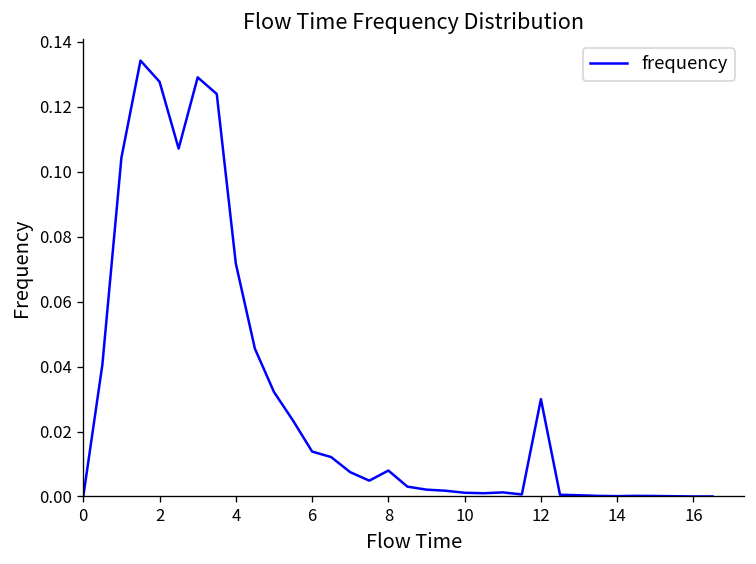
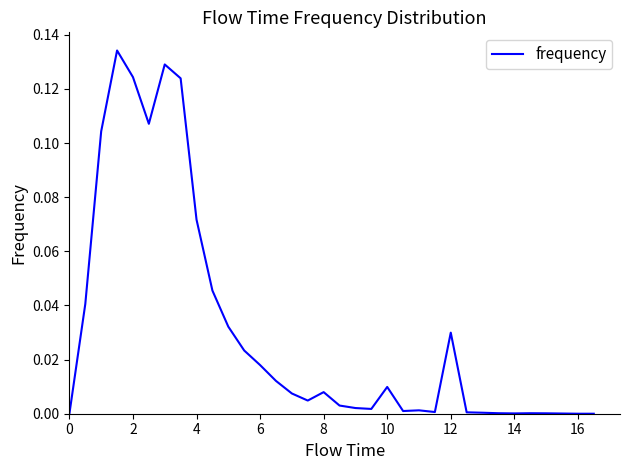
2: 0.128 -> 0.124
6: 0.014 -> 0.018
10: 0.001 -> 0.010
